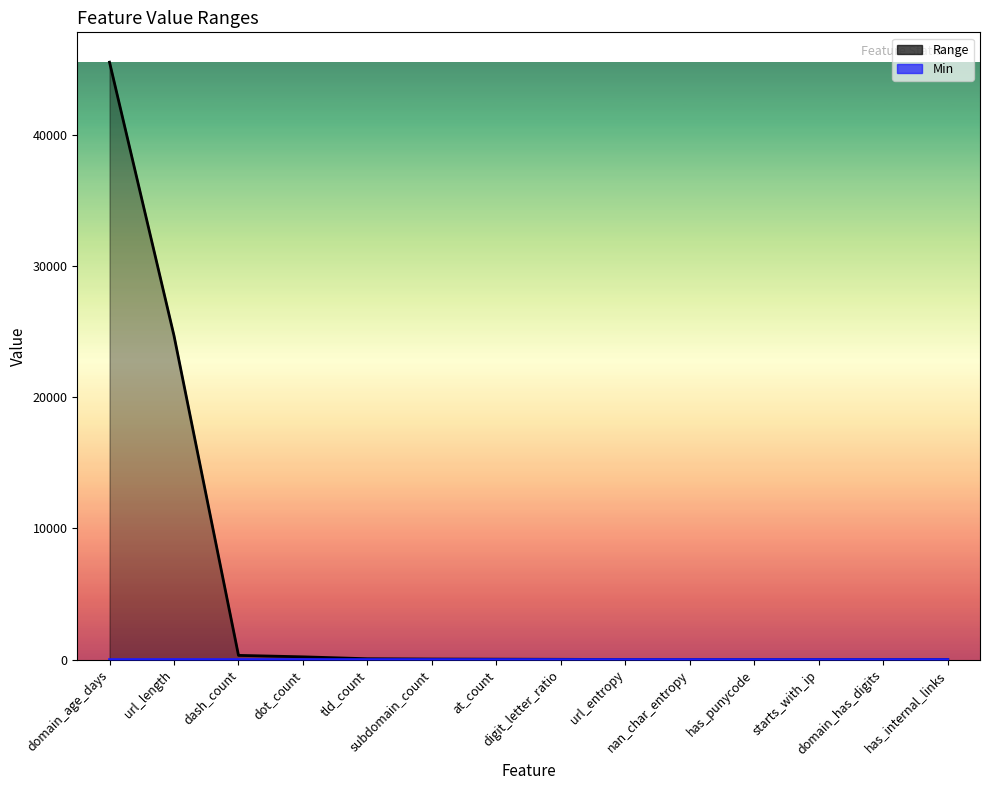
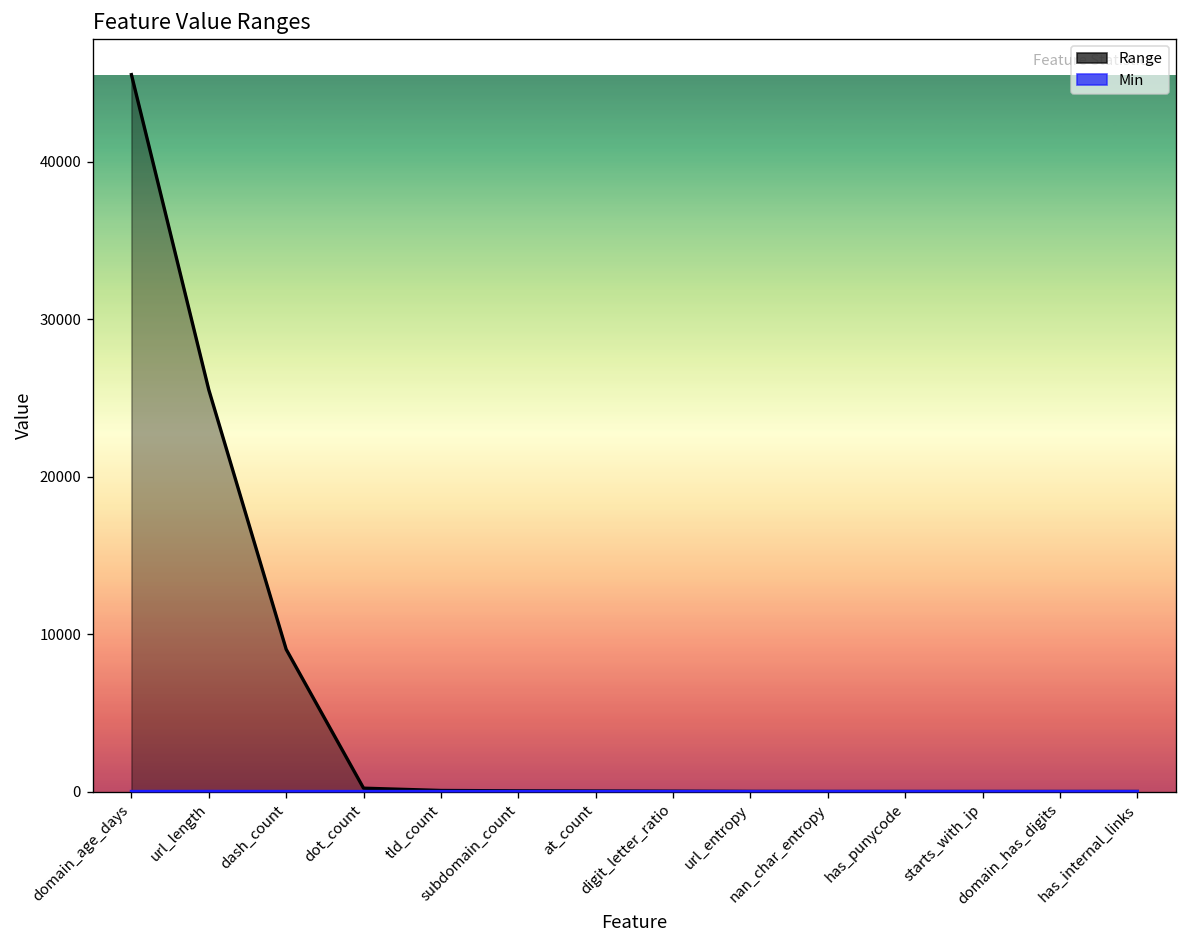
Range, url_length: 24700 -> 25500
Range, dash_count: 300 -> 9000
